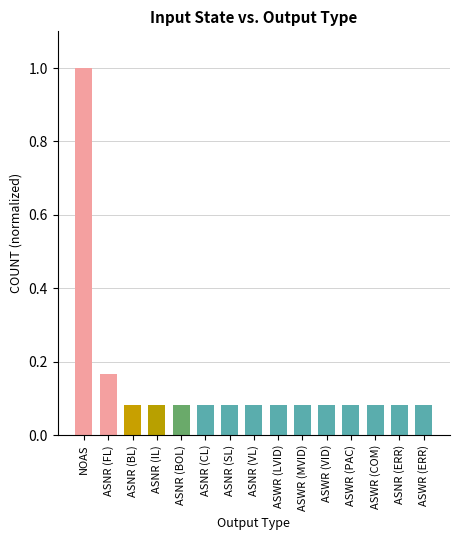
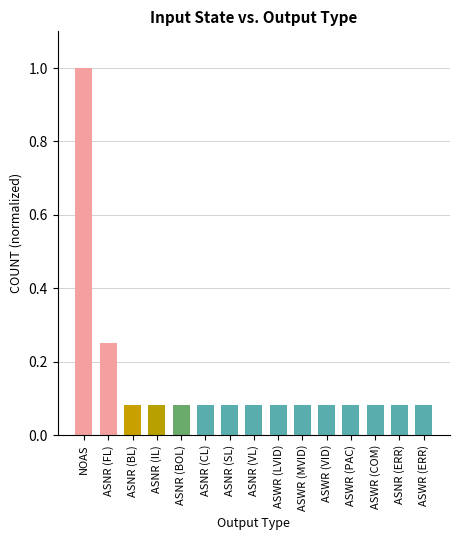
ASNR (FL): 0.17 -> 0.25
